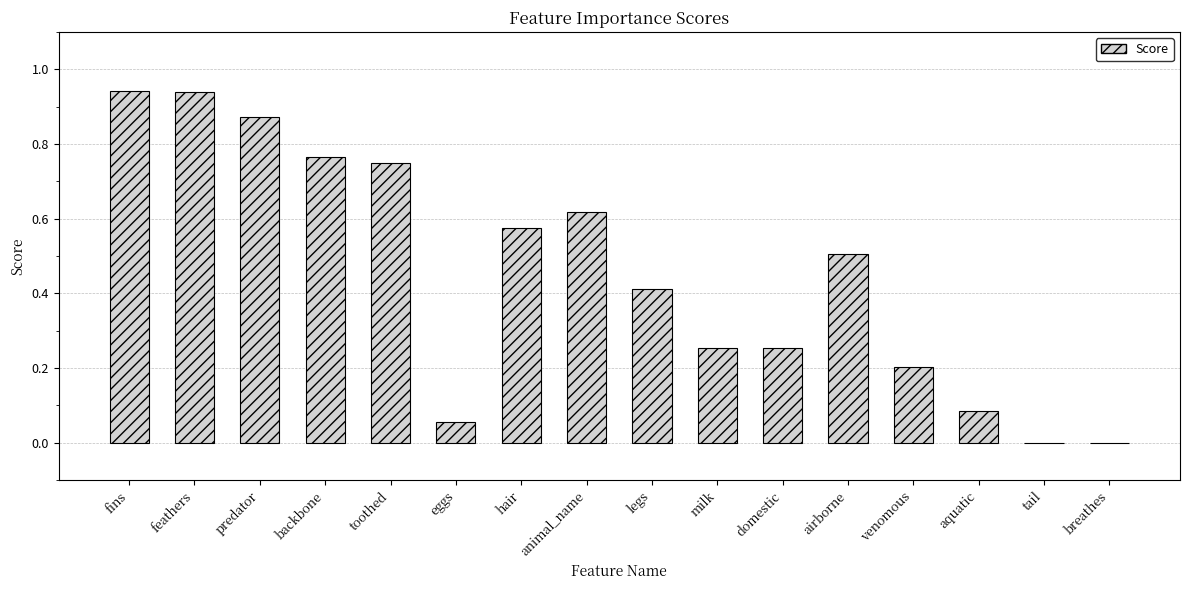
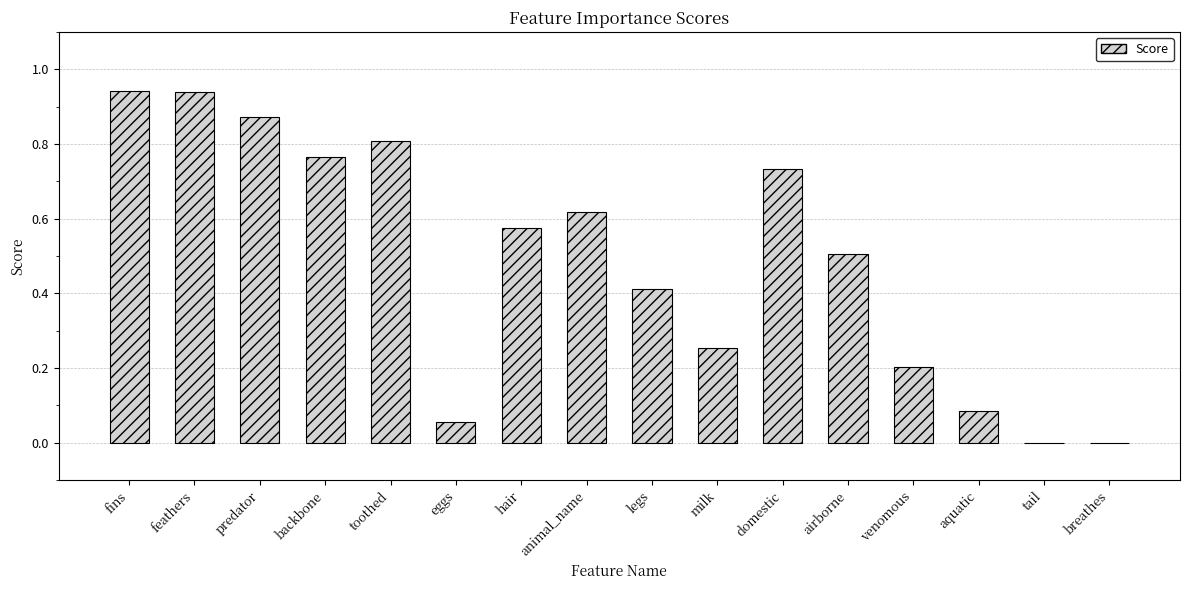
toothed: 0.75 -> 0.81
domestic: 0.25 -> 0.73
